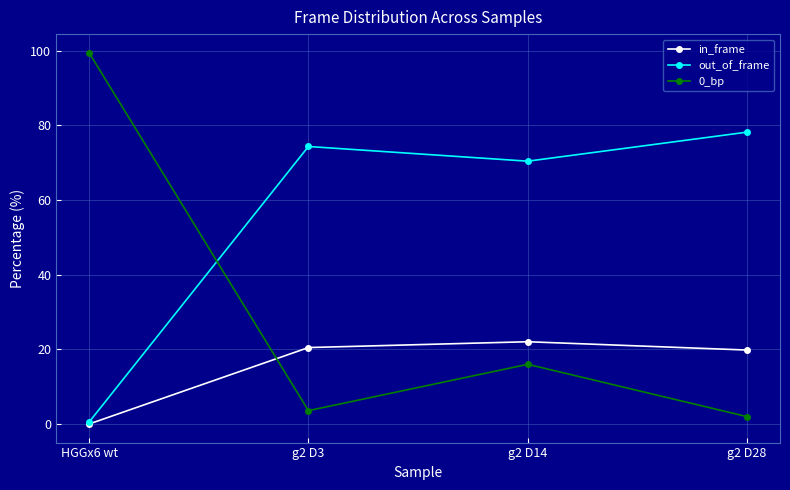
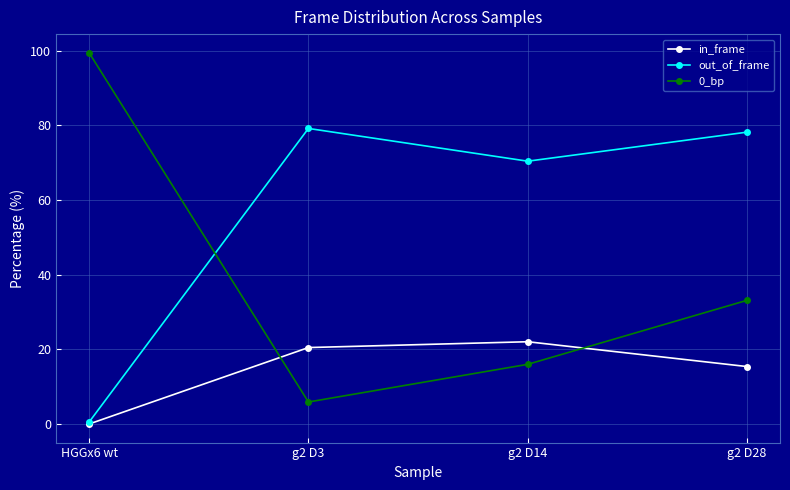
out_of_frame, g2 D3: 74 -> 79
0_bp, g2 D3: 4 -> 6
in_frame, g2 D28: 20 -> 15
0_bp, g2 D28: 2 -> 33
